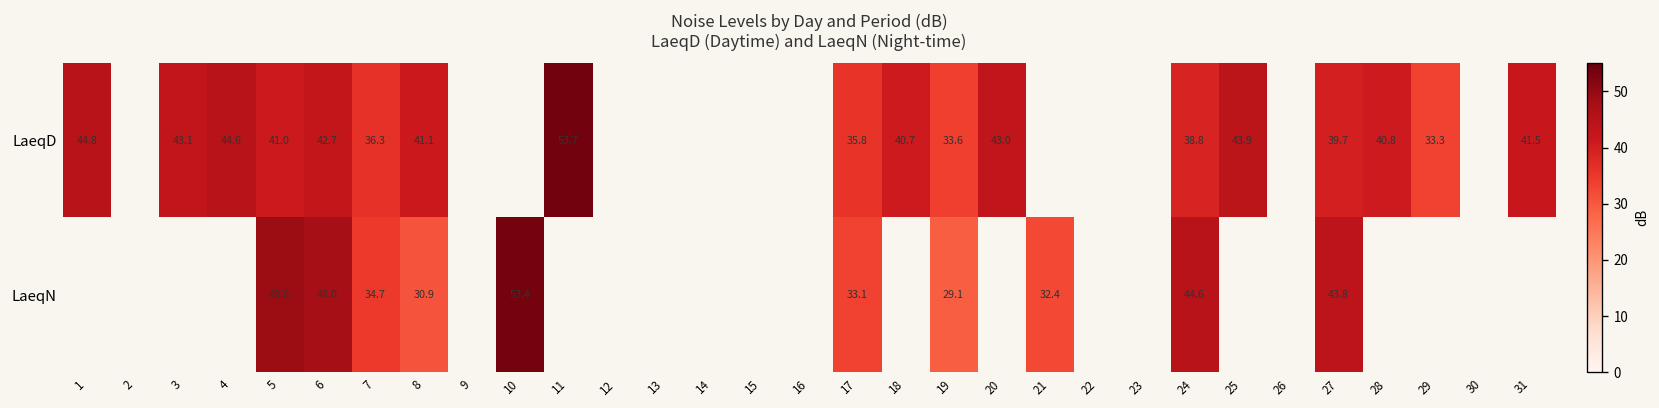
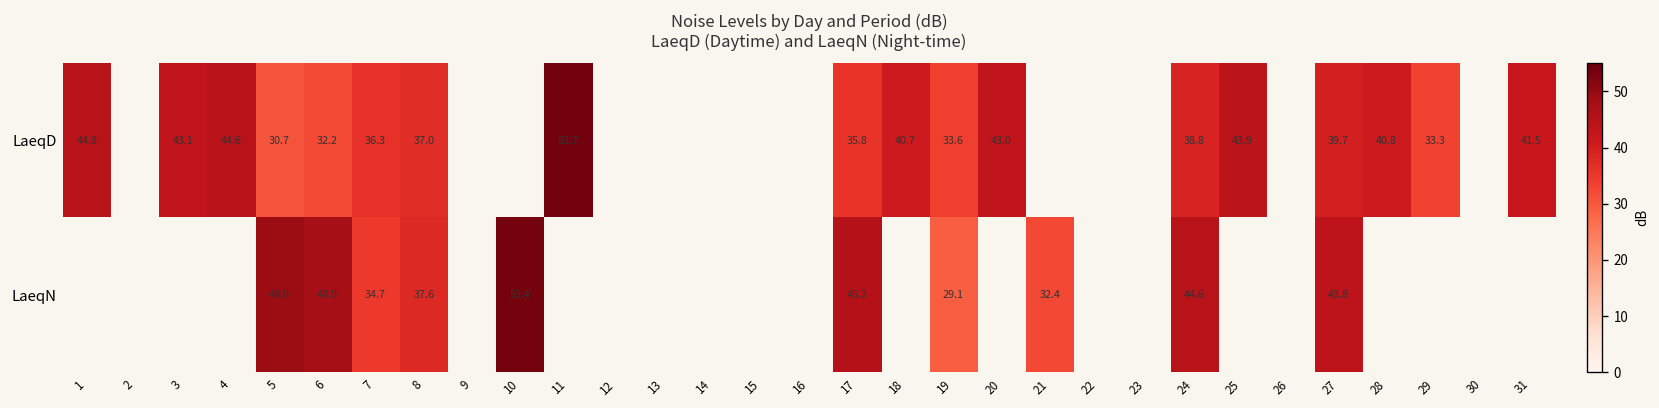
LaeqD, 5: 41.0 -> 30.7
LaeqD, 6: 42.7 -> 32.2
LaeqD, 8: 41.1 -> 37.0
LaeqN, 8: 30.9 -> 37.6
LaeqN, 17: 33.1 -> 45.2
